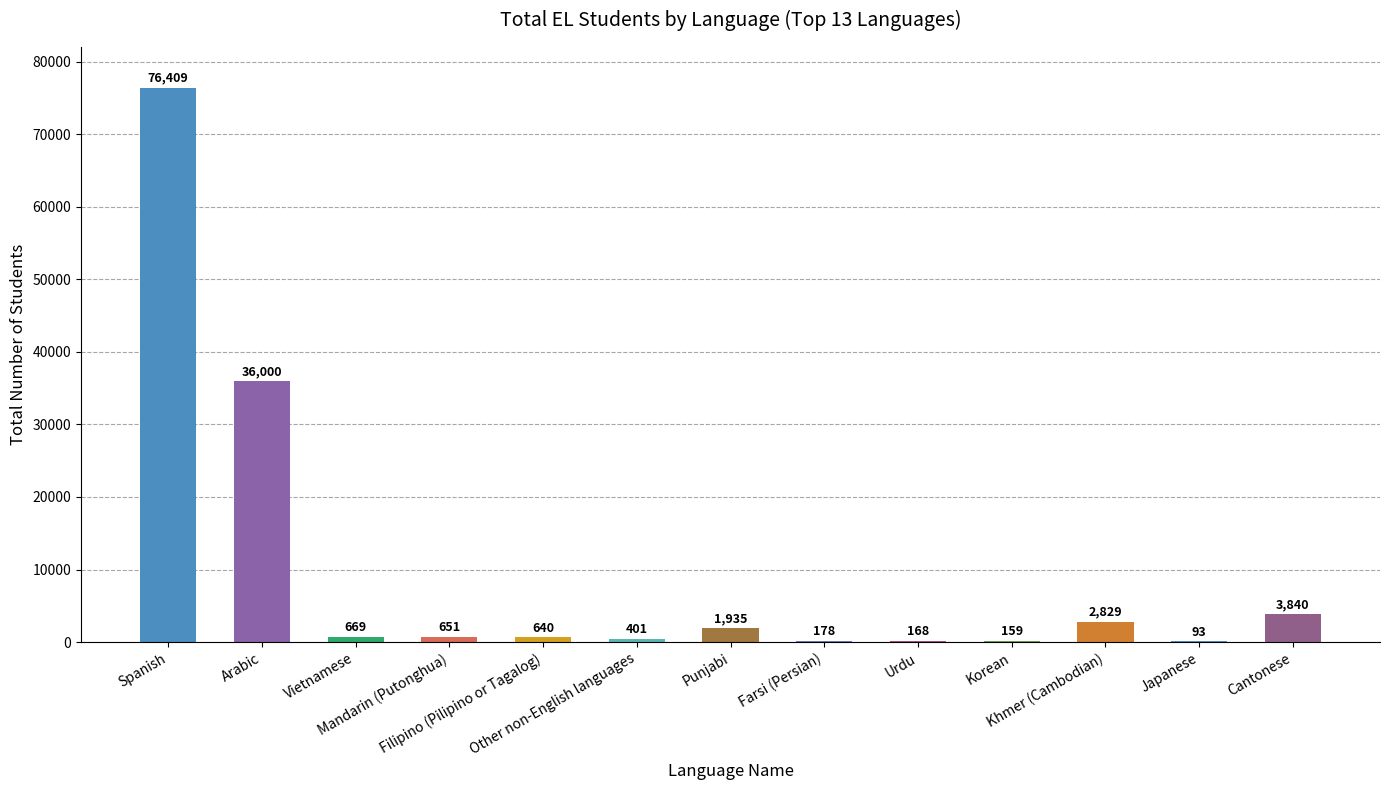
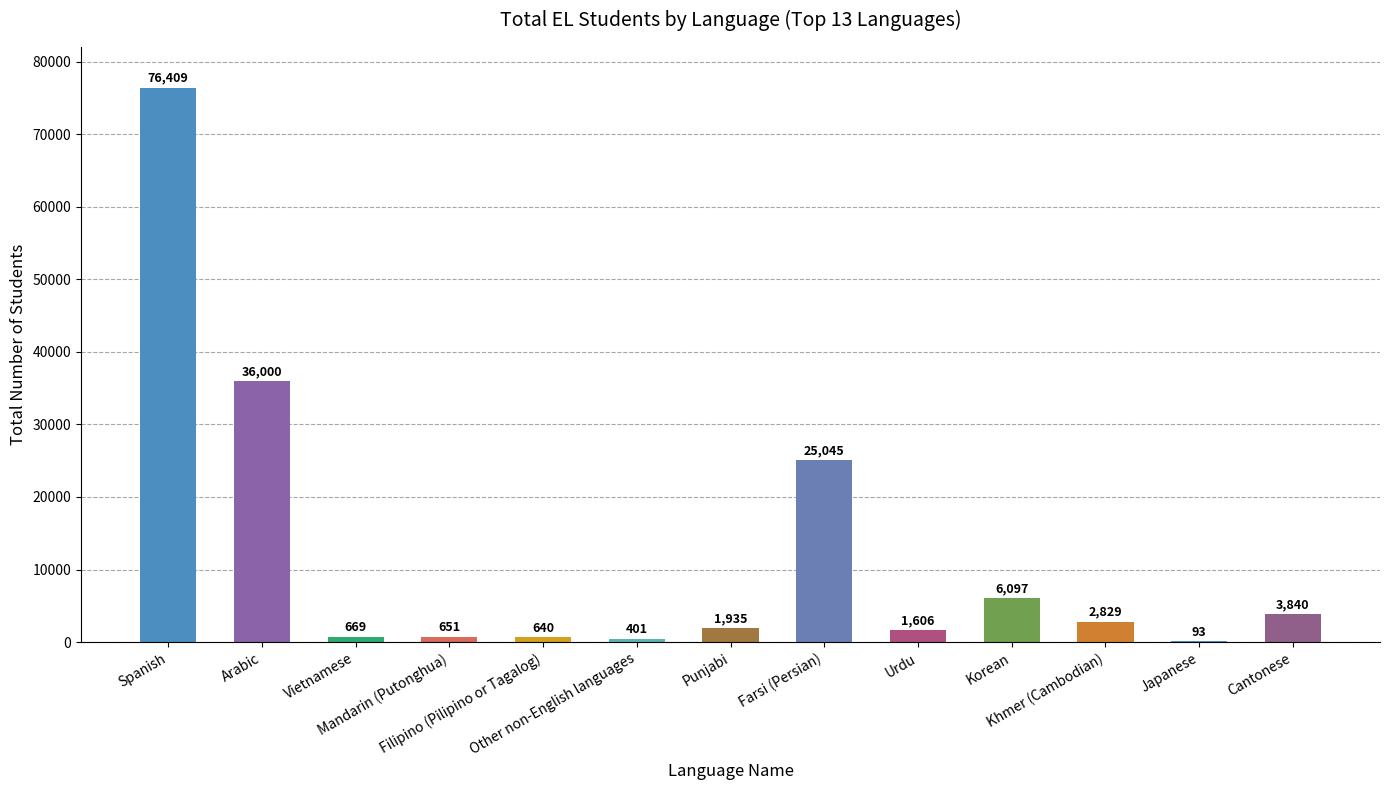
Farsi (Persian): 178 -> 25,045
Urdu: 168 -> 1,606
Korean: 159 -> 6,097
